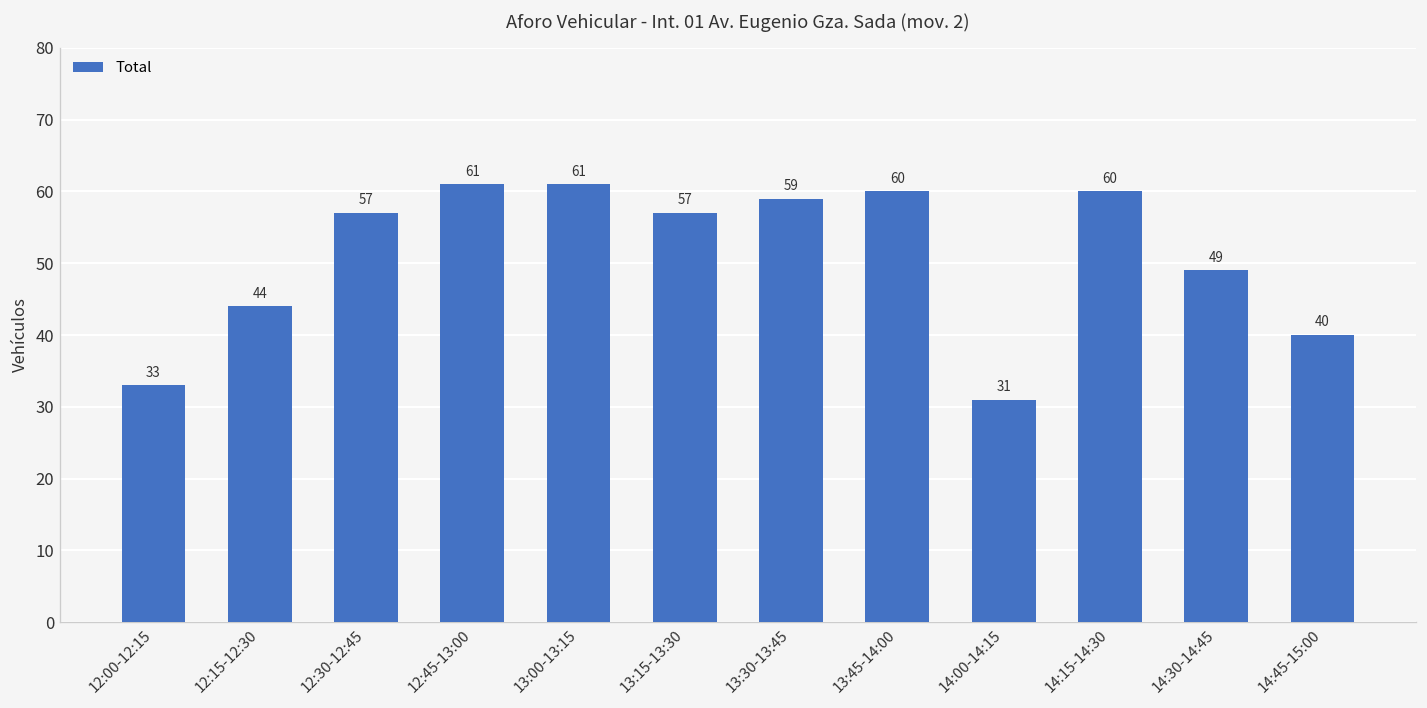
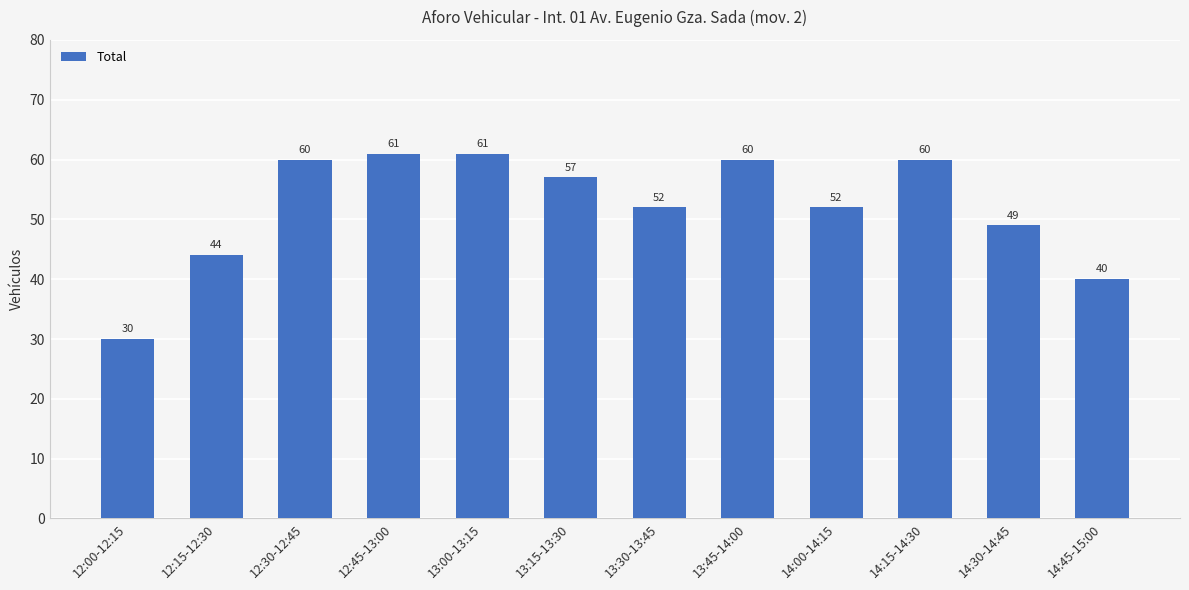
12:00-12:15: 33 -> 30
12:30-12:45: 57 -> 60
13:30-13:45: 59 -> 52
14:00-14:15: 31 -> 52
